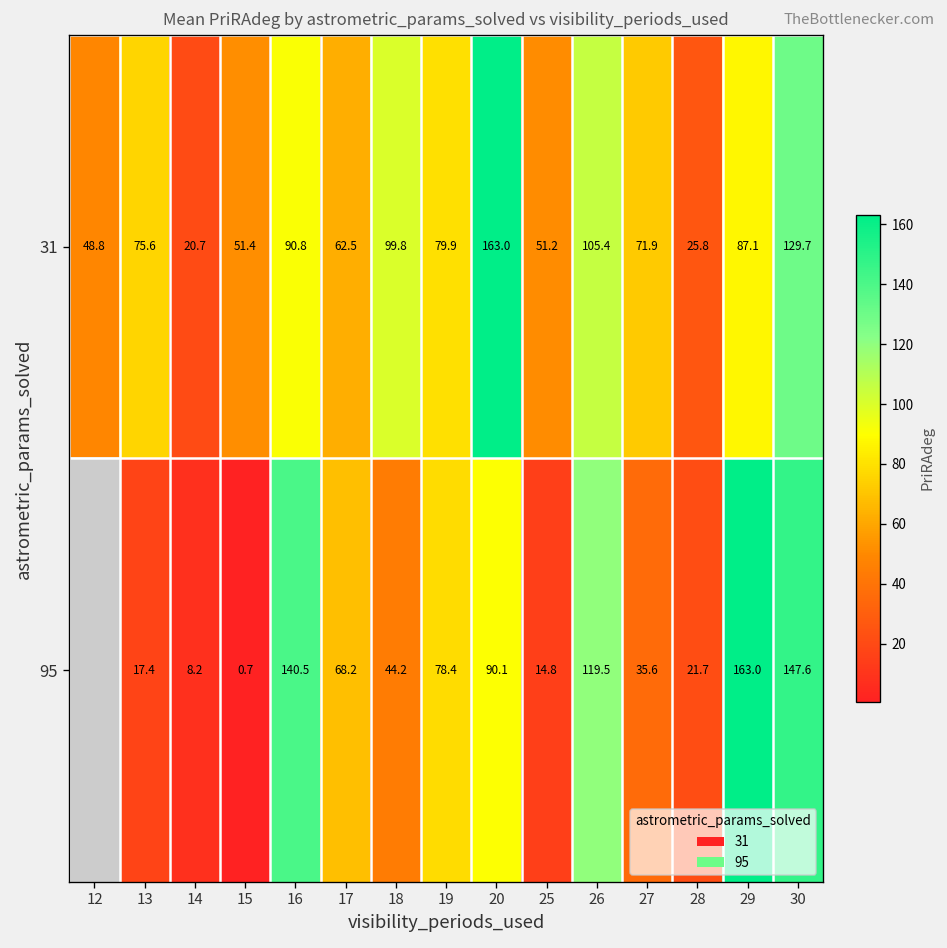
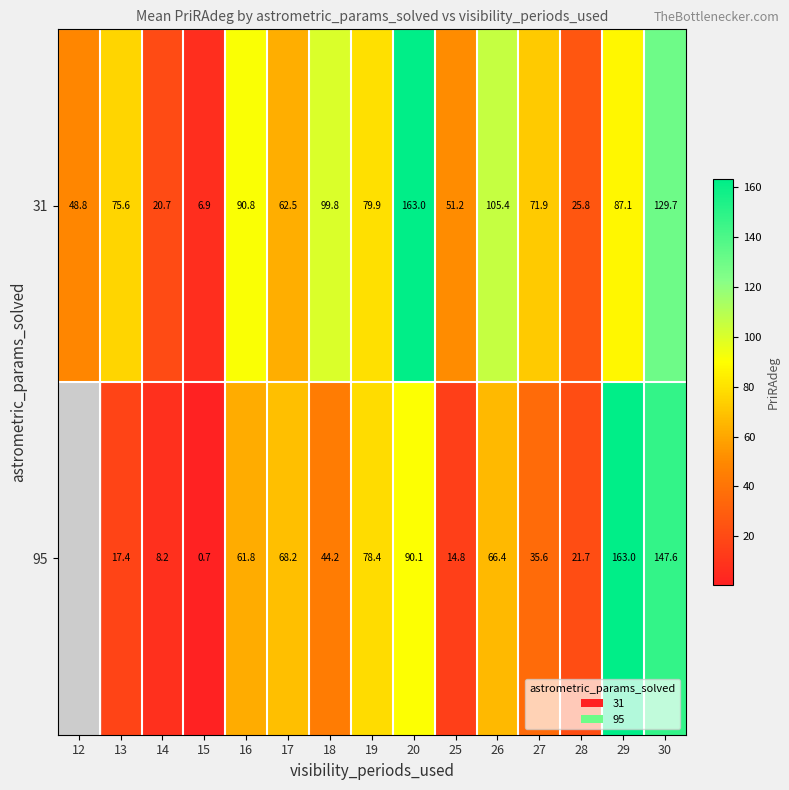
31, 15: 51.4 -> 6.9
95, 16: 140.5 -> 61.8
95, 26: 119.5 -> 66.4
